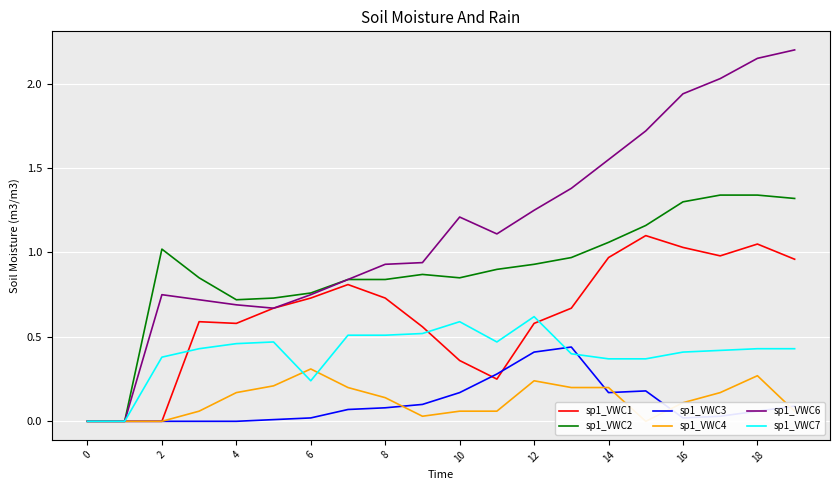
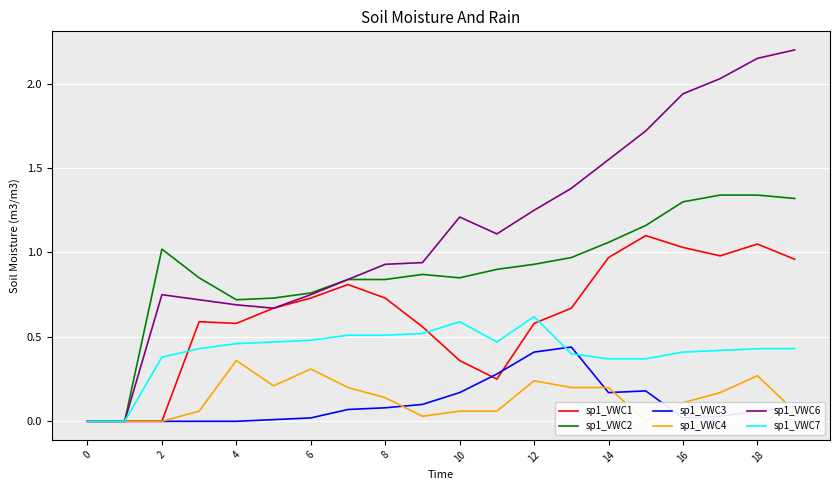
sp1_VWC4, 4: 0.17 -> 0.36
sp1_VWC7, 6: 0.24 -> 0.48
